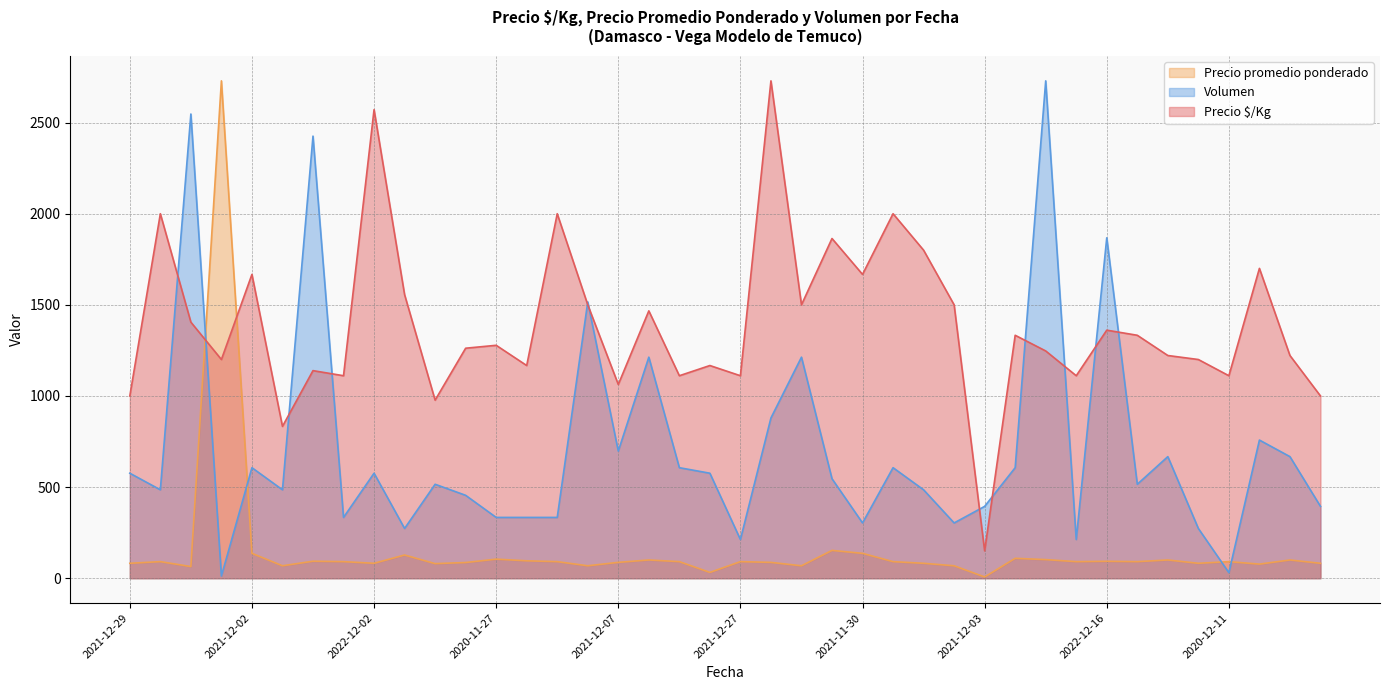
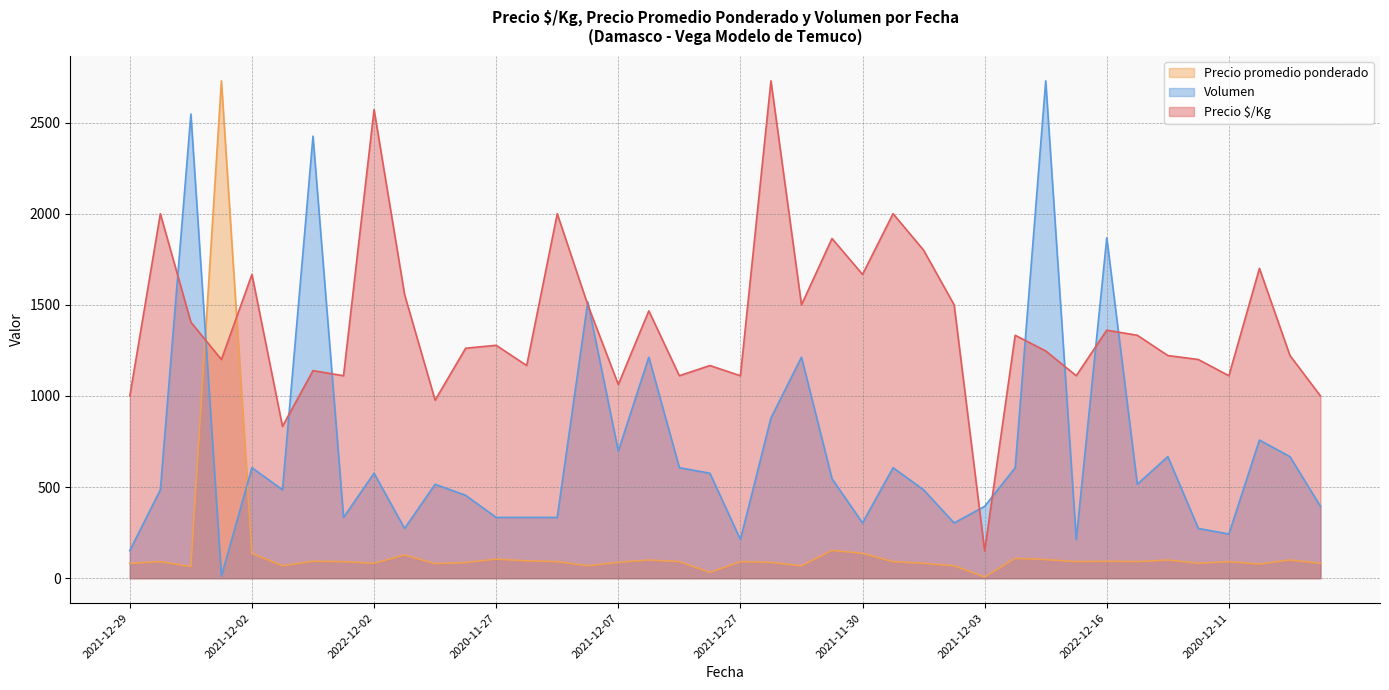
Volumen, 2021-12-29: 580 -> 150
Volumen, 2020-12-11: 30 -> 240
